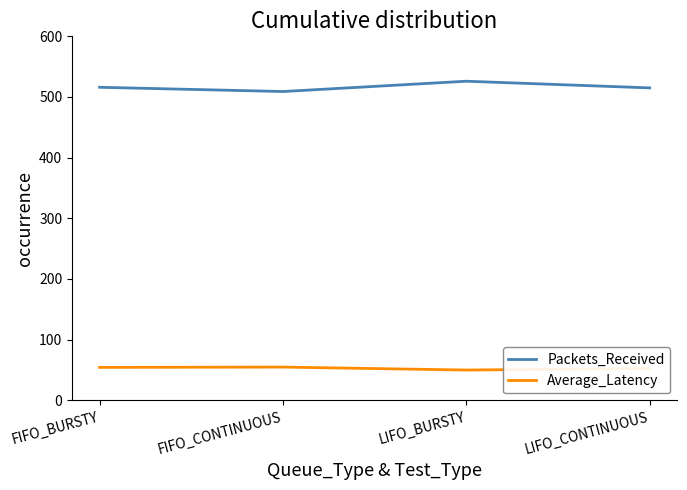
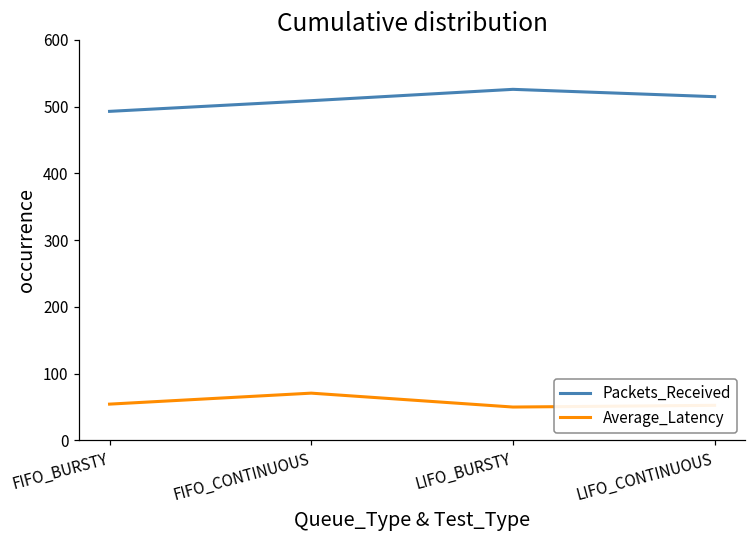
Packets_Received, FIFO_BURSTY: 520 -> 490
Average_Latency, FIFO_CONTINUOUS: 50 -> 70
